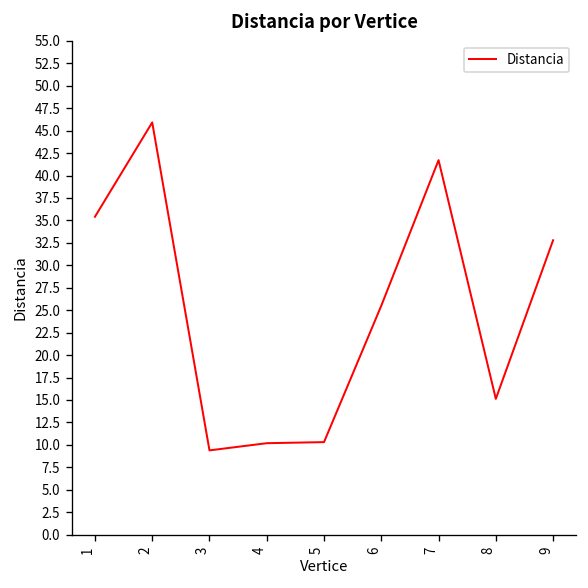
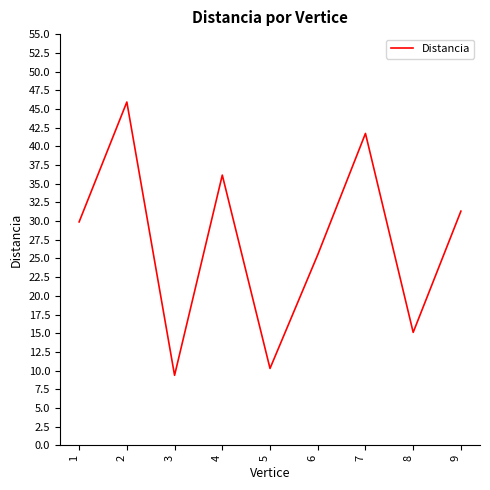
1: 35 -> 30
4: 10 -> 36
9: 33 -> 31
